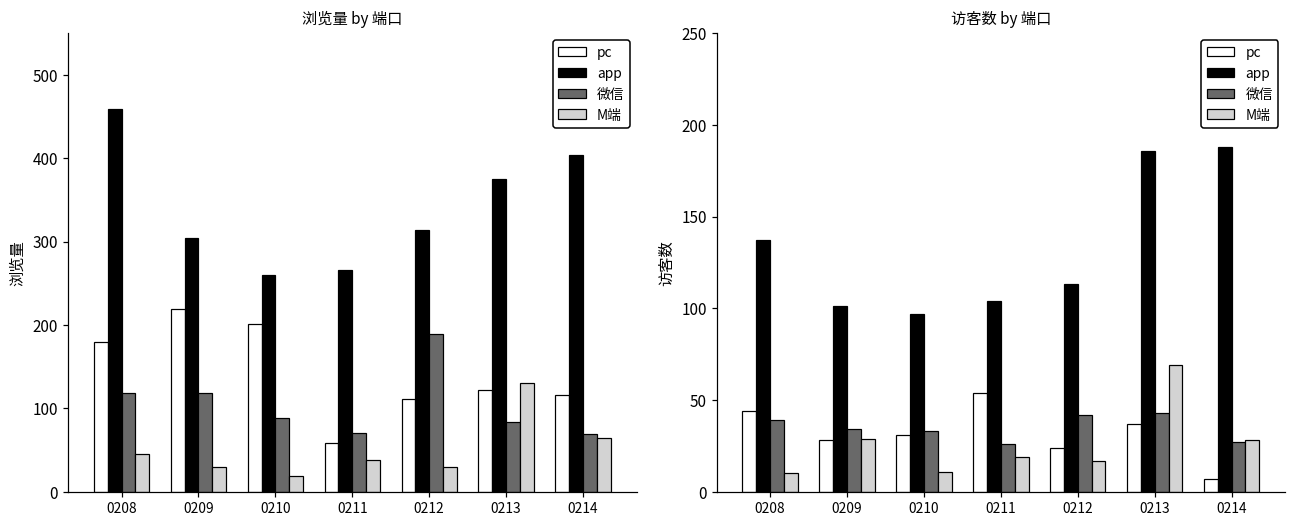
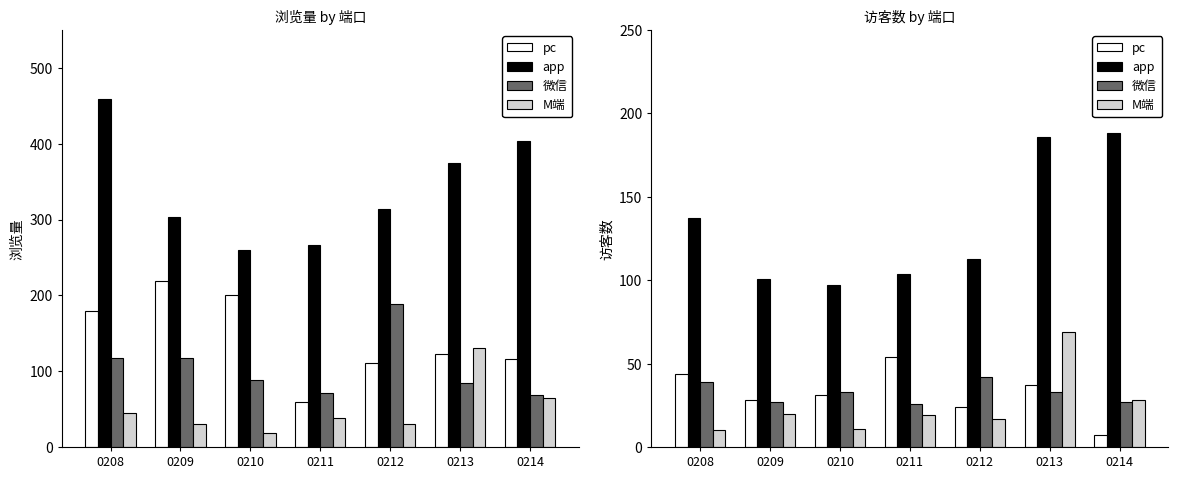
访客数 by 端口, 微信, 0209: 34 -> 27
访客数 by 端口, M端, 0209: 29 -> 20
访客数 by 端口, 微信, 0213: 43 -> 33
